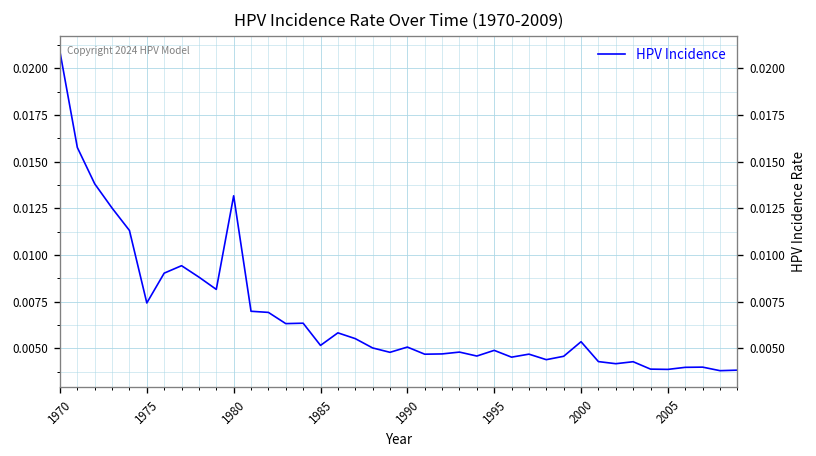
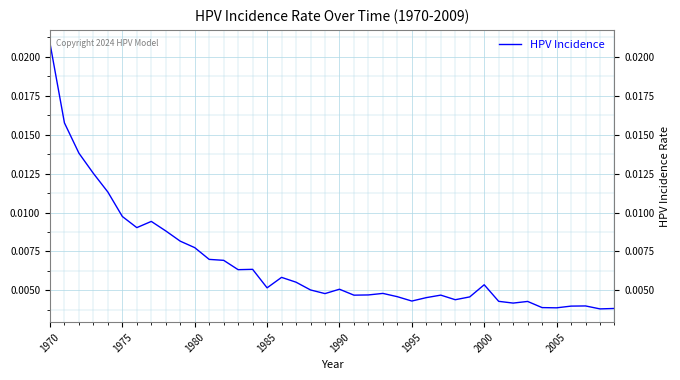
1975: 0.0074 -> 0.0097
1980: 0.0132 -> 0.0077
1995: 0.0049 -> 0.0043
